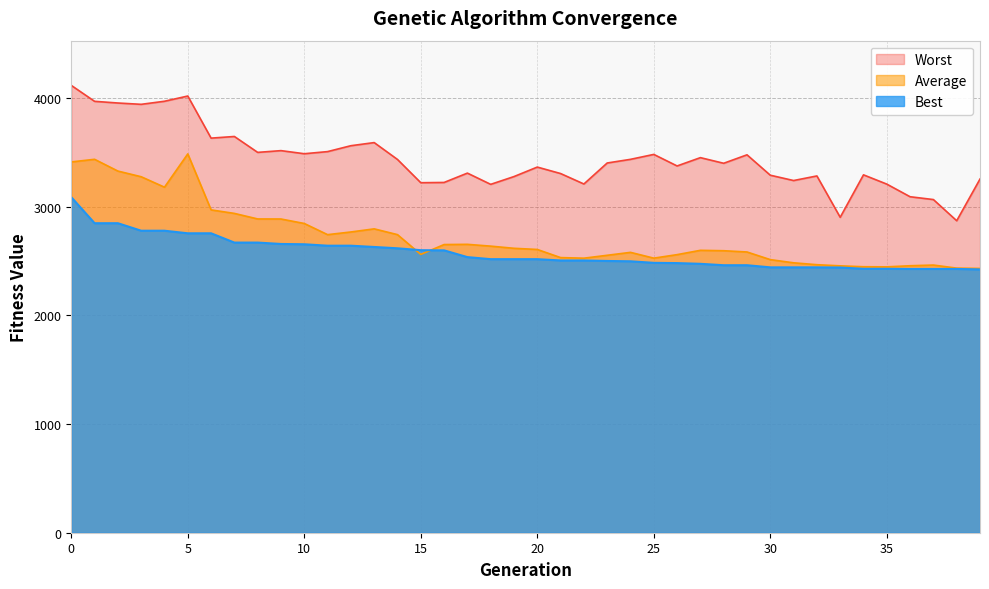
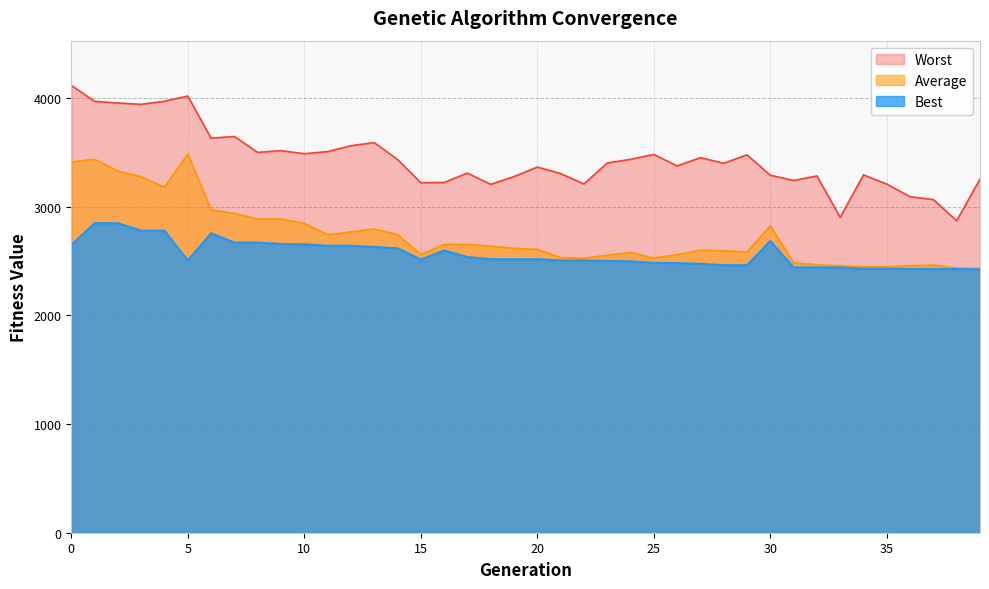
Best, 0: 3090 -> 2650
Best, 5: 2760 -> 2500
Best, 15: 2600 -> 2510
Average, 30: 2510 -> 2820
Best, 30: 2440 -> 2680
